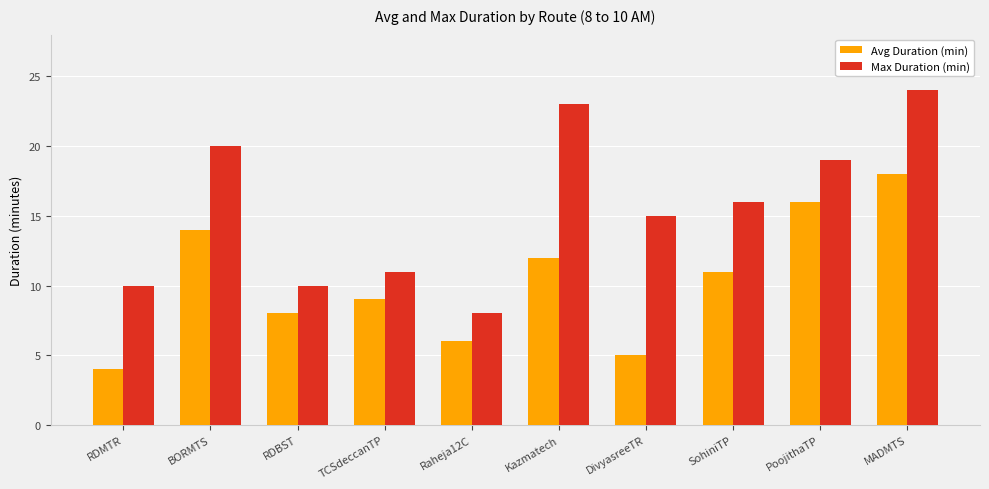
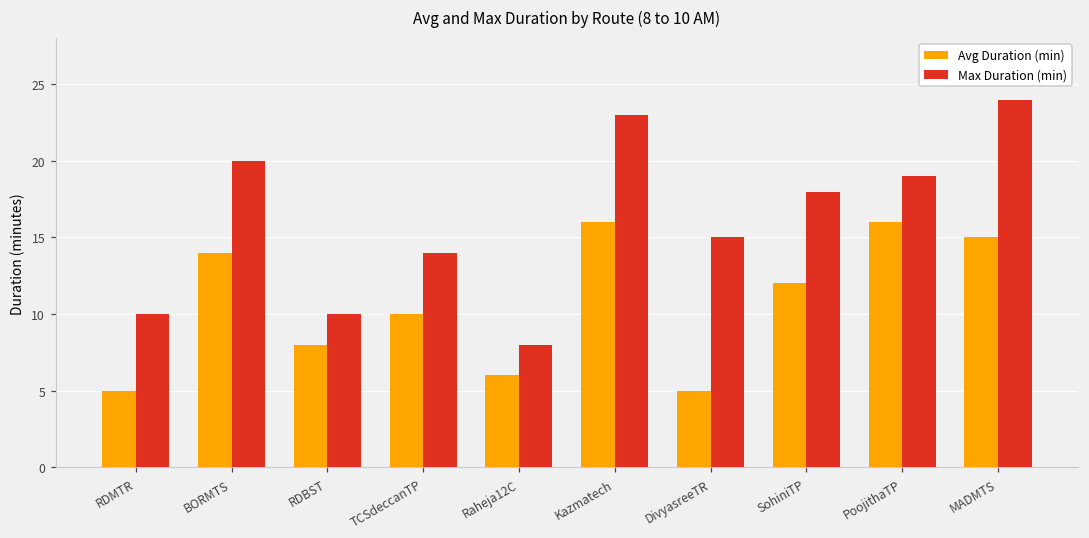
Avg Duration (min), RDMTR: 4 -> 5
Avg Duration (min), TCSdeccanTP: 9 -> 10
Max Duration (min), TCSdeccanTP: 11 -> 14
Avg Duration (min), Kazmatech: 12 -> 16
Avg Duration (min), SohiniTP: 11 -> 12
Max Duration (min), SohiniTP: 16 -> 18
Avg Duration (min), MADMTS: 18 -> 15
